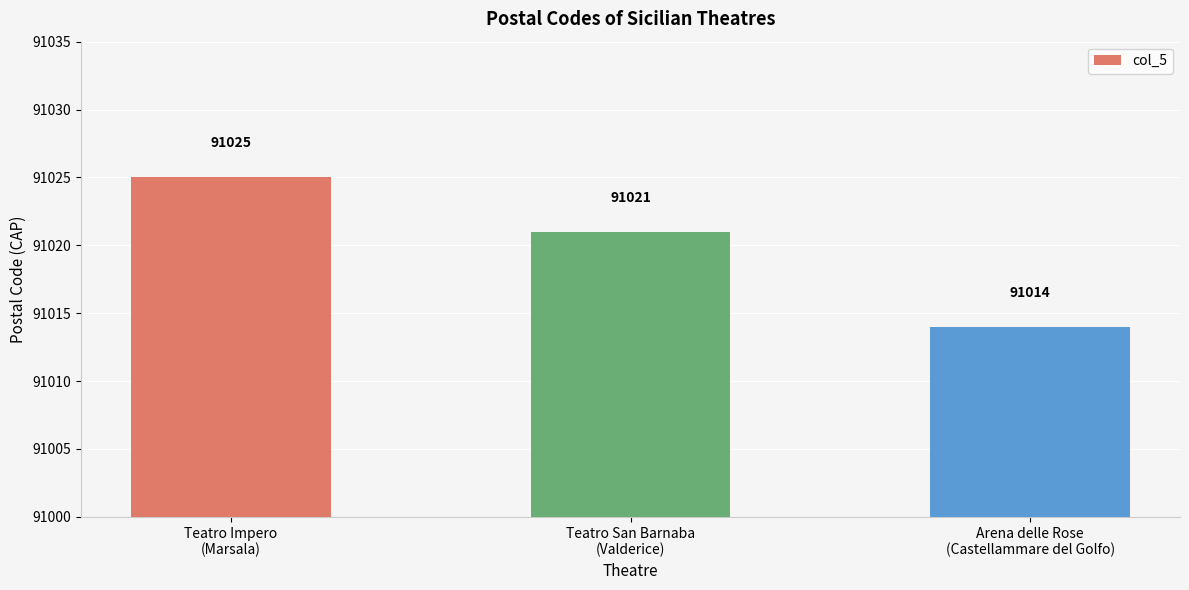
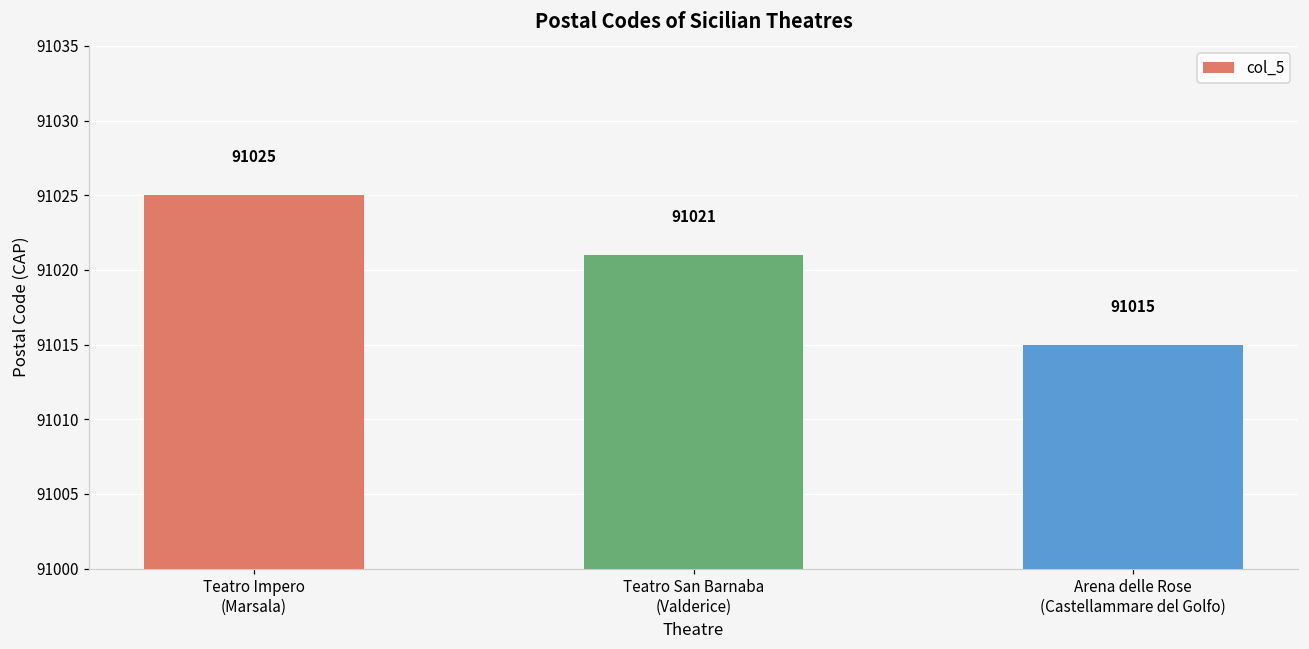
Arena delle Rose (Castellammare del Golfo): 91014 -> 91015
